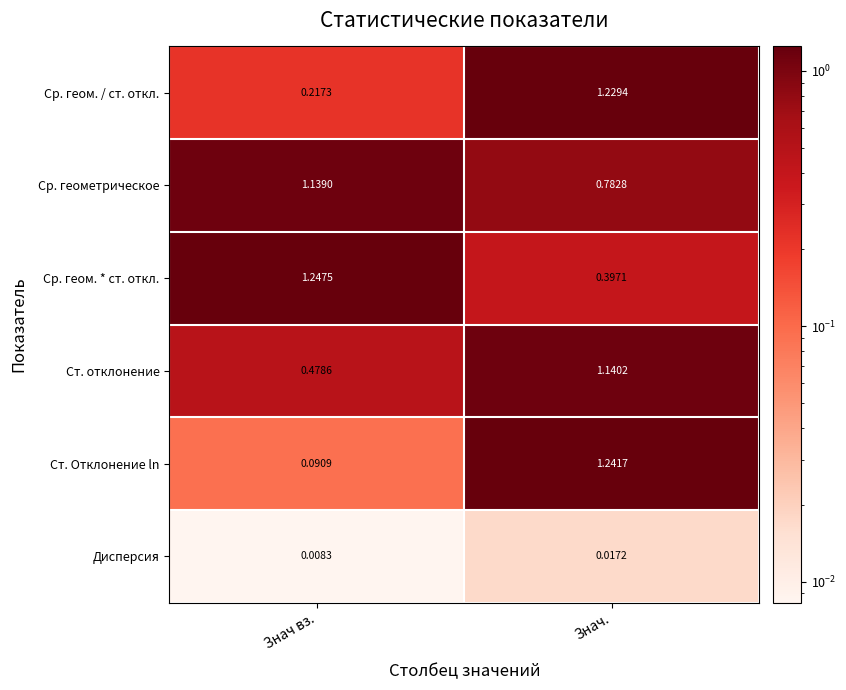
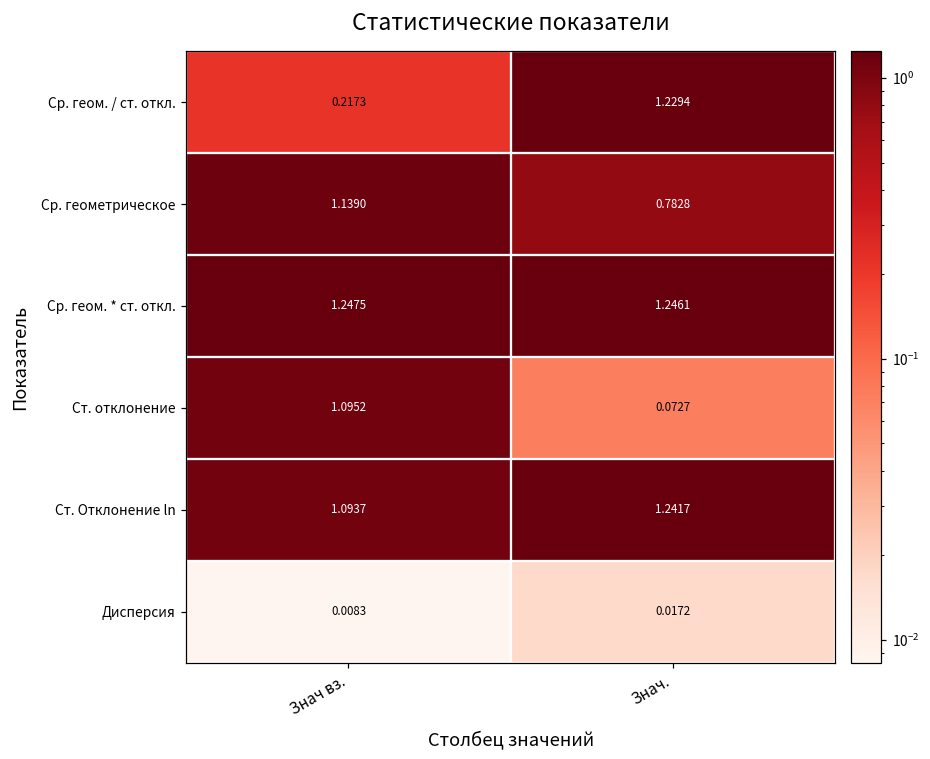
Ср. геом. * ст. откл., Знач.: 0.3971 -> 1.2461
Ст. отклонение, Знач вз.: 0.4786 -> 1.0952
Ст. отклонение, Знач.: 1.1402 -> 0.0727
Ст. Отклонение ln, Знач вз.: 0.0909 -> 1.0937
